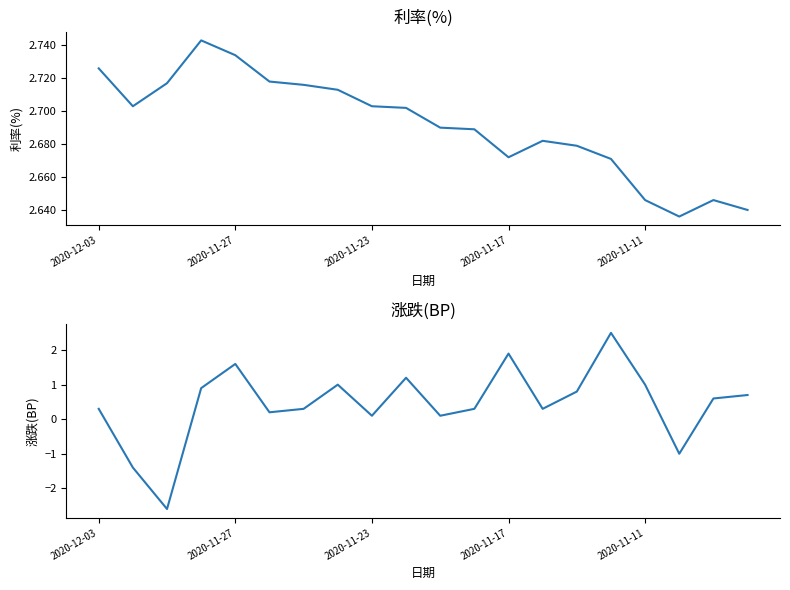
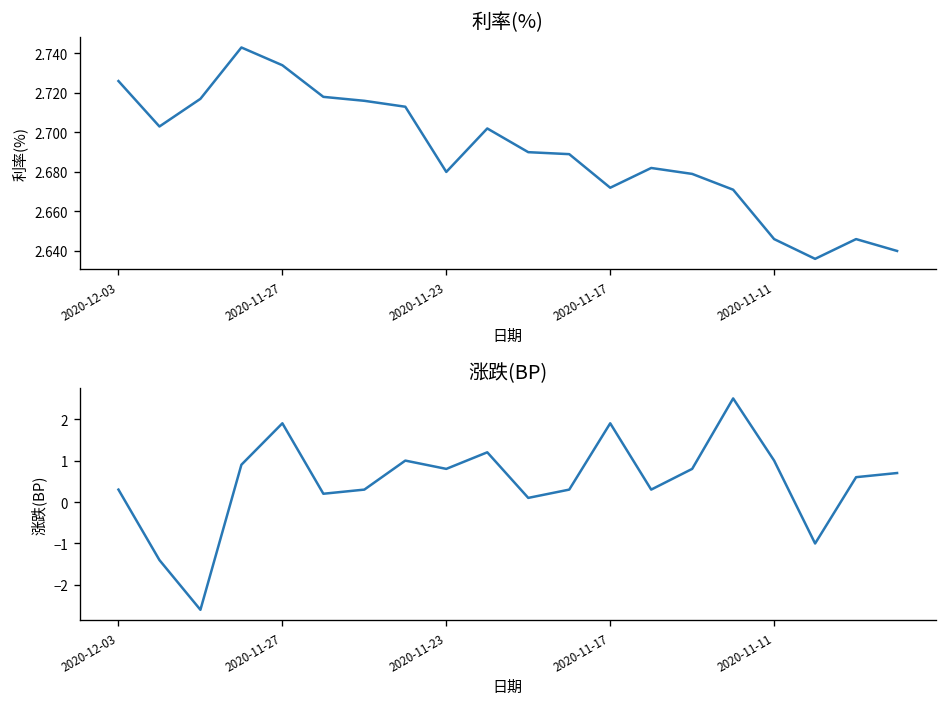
利率(%), 2020-11-23: 2.703 -> 2.680
涨跌(BP), 2020-11-27: 1.6 -> 1.9
涨跌(BP), 2020-11-23: 0.1 -> 0.8
